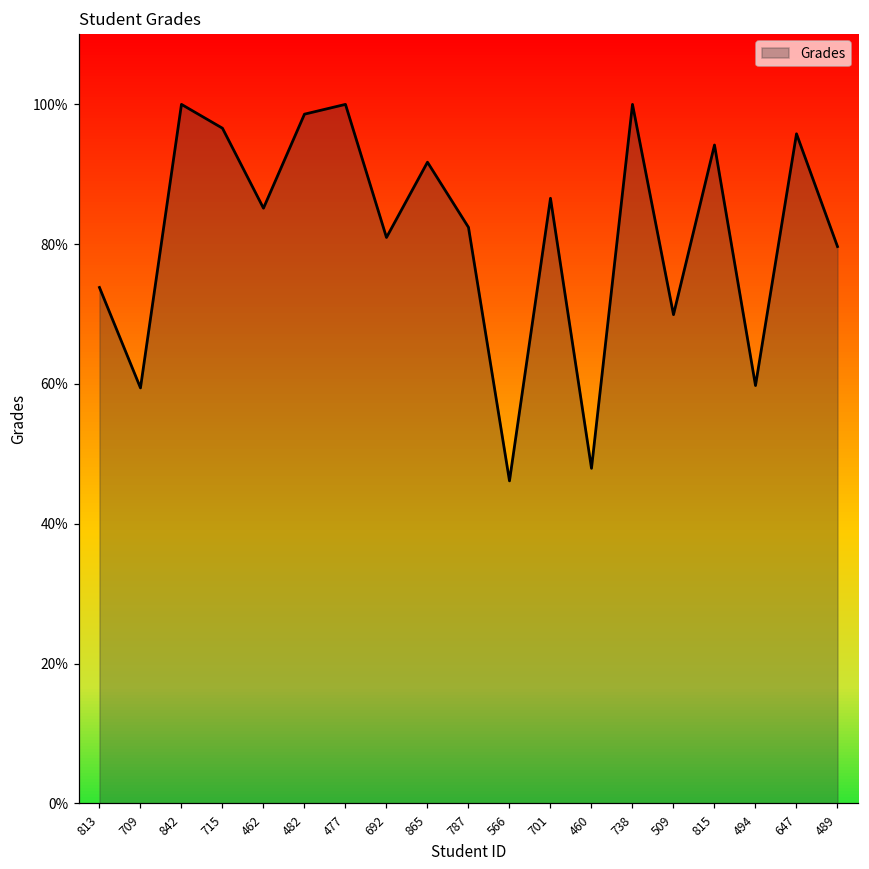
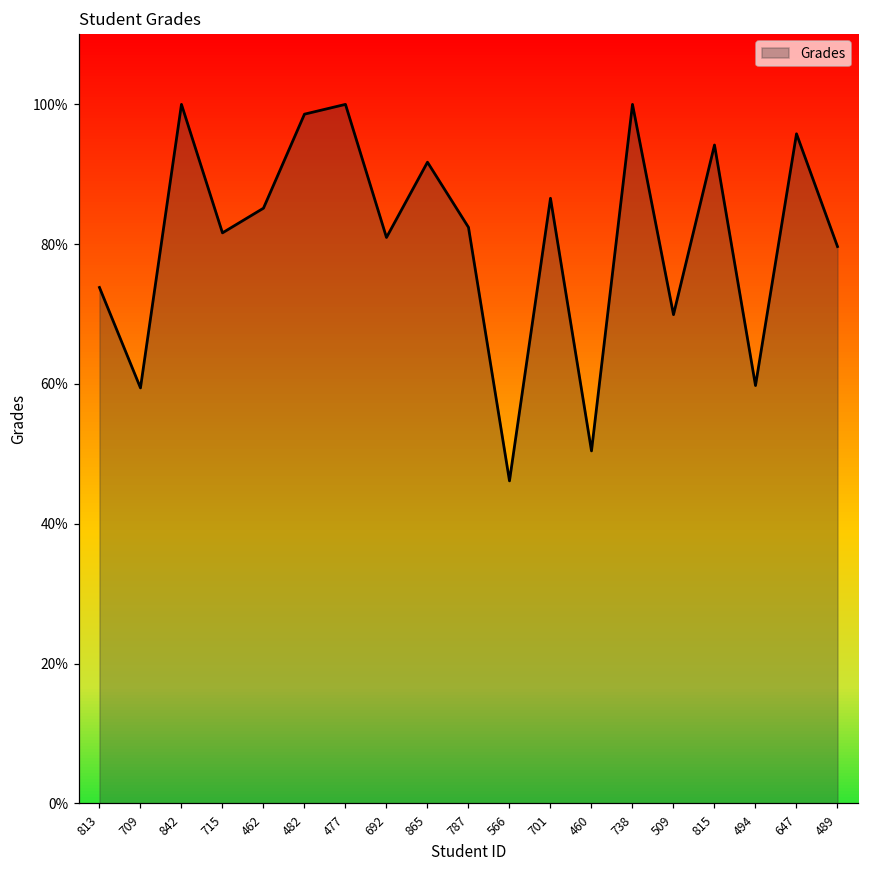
715: 97% -> 82%
460: 48% -> 50%
